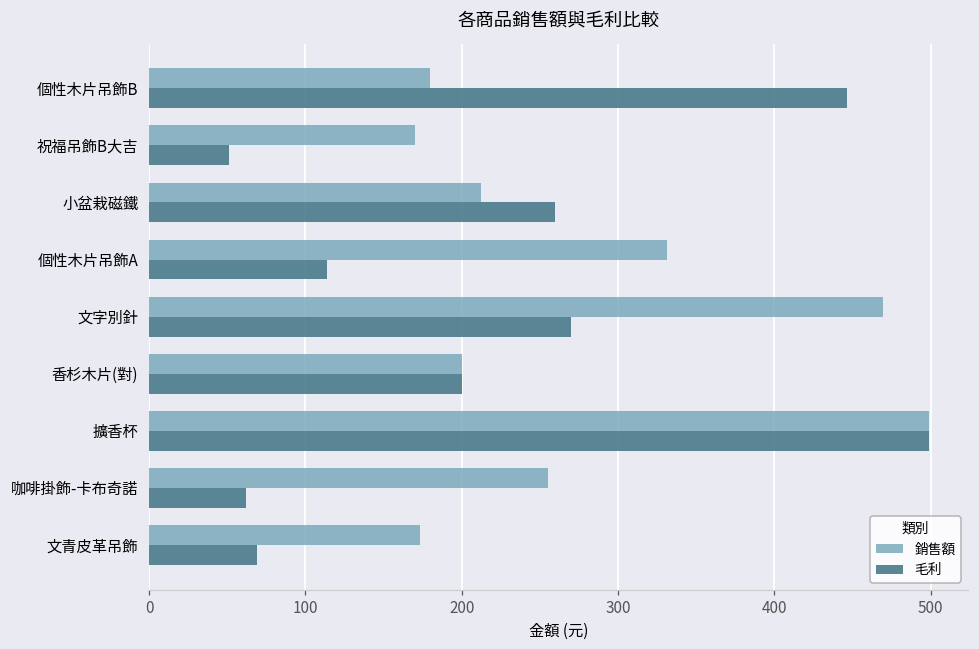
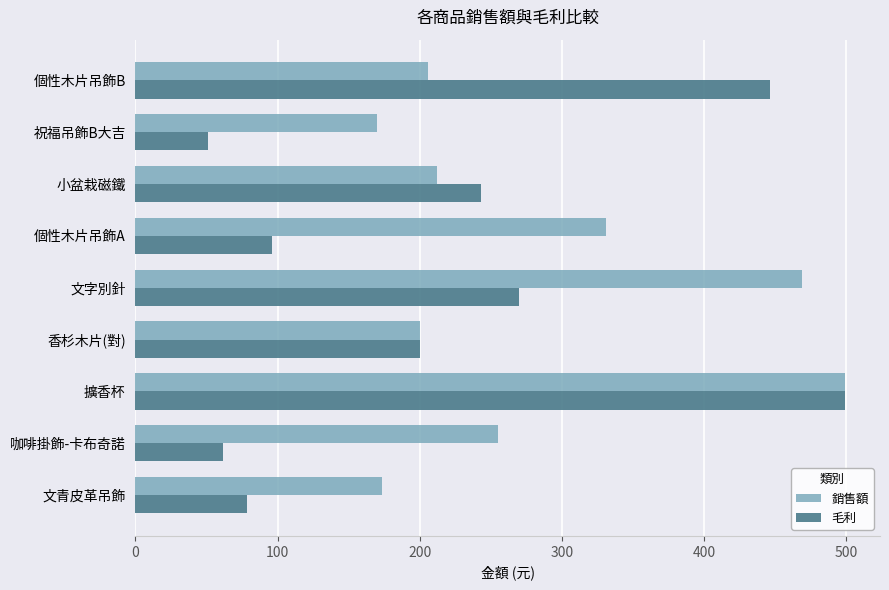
銷售額, 個性木片吊飾B: 180 -> 206
毛利, 小盆栽磁鐵: 260 -> 243
毛利, 個性木片吊飾A: 114 -> 96
毛利, 文青皮革吊飾: 69 -> 78
